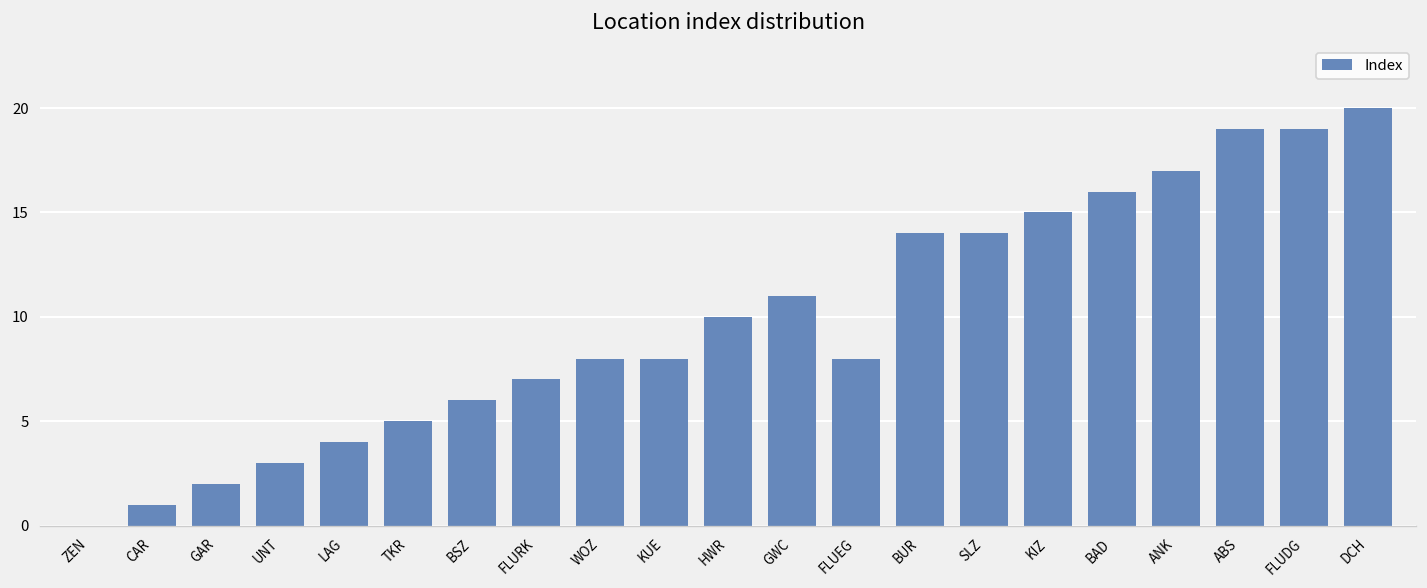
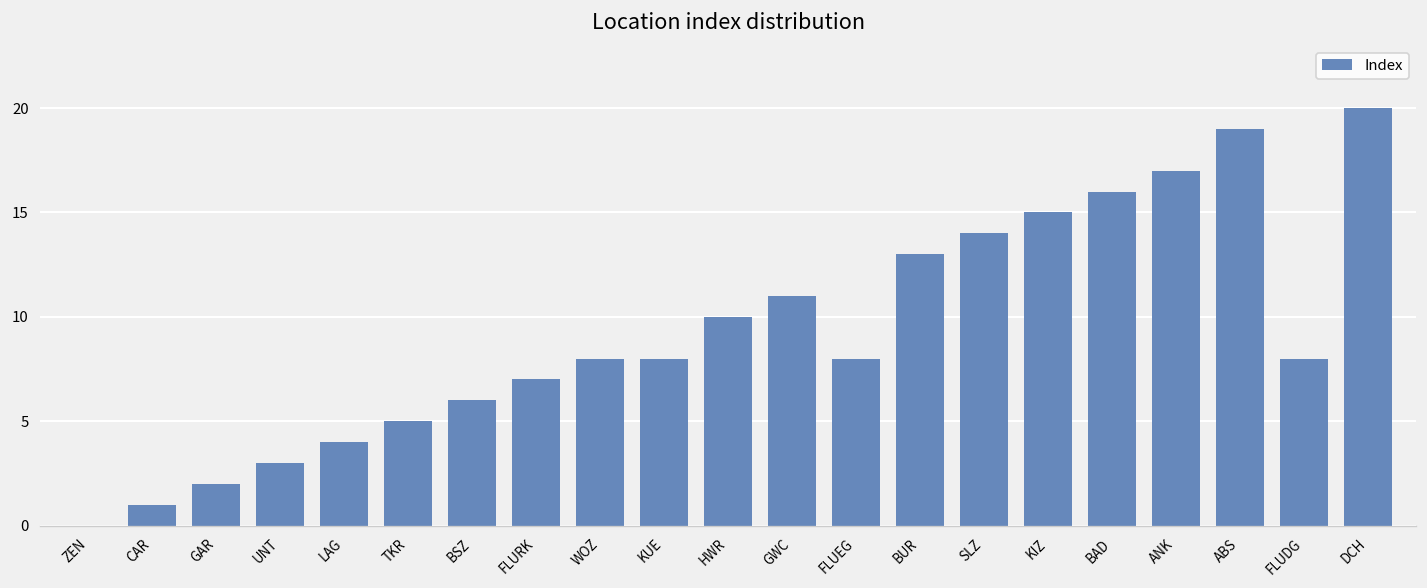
BUR: 14 -> 13
FLUDG: 19 -> 8
